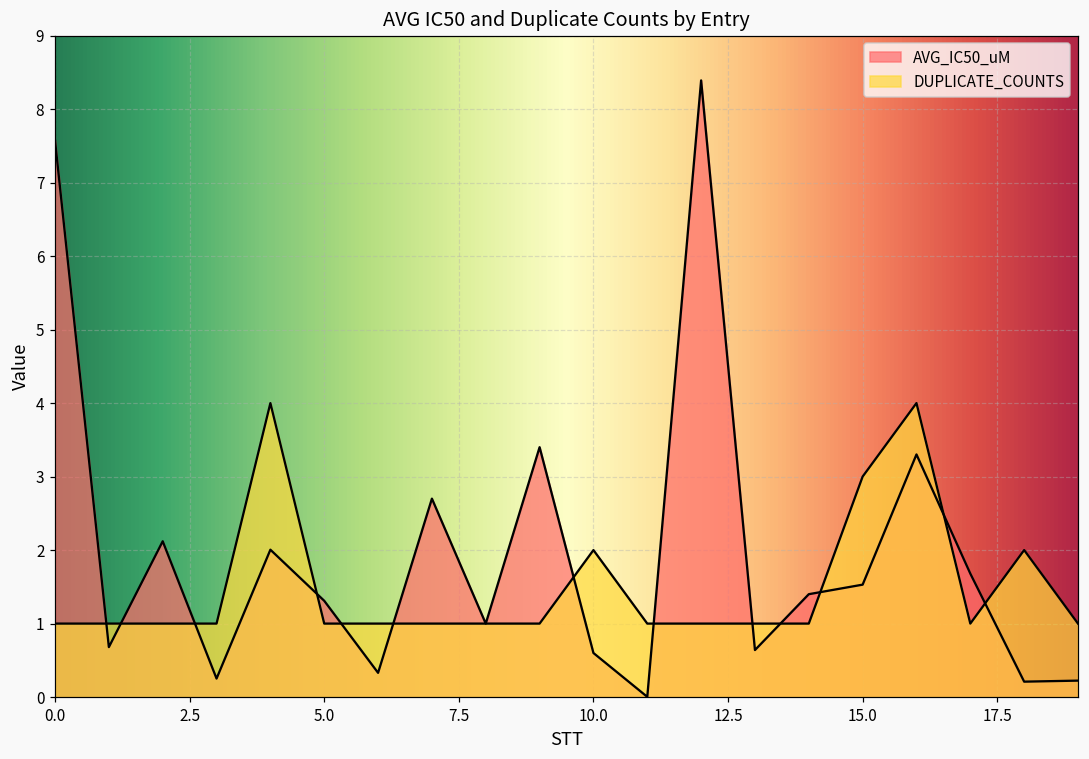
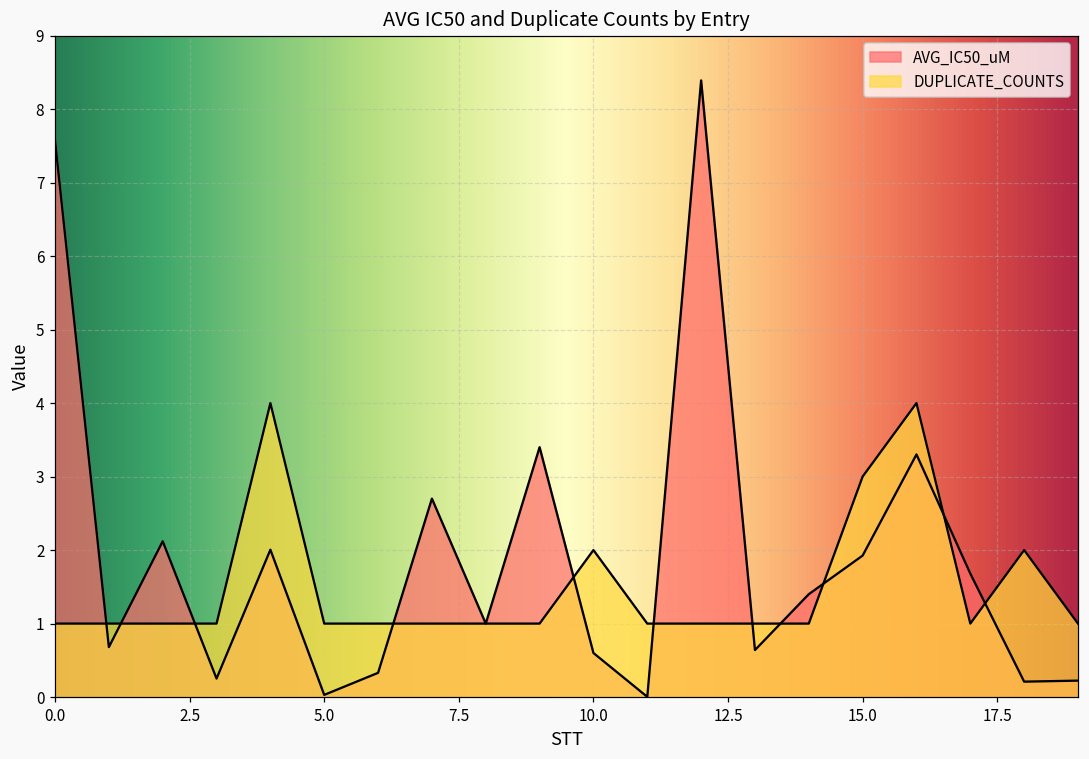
AVG_IC50_uM, 5.0: 1.3 -> 0.0
AVG_IC50_uM, 15.0: 1.5 -> 1.9
